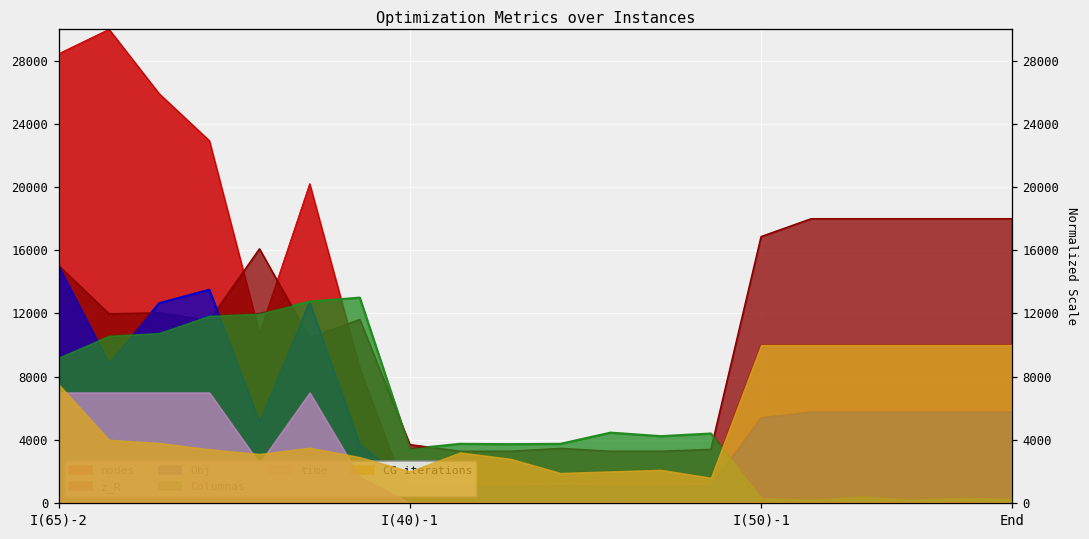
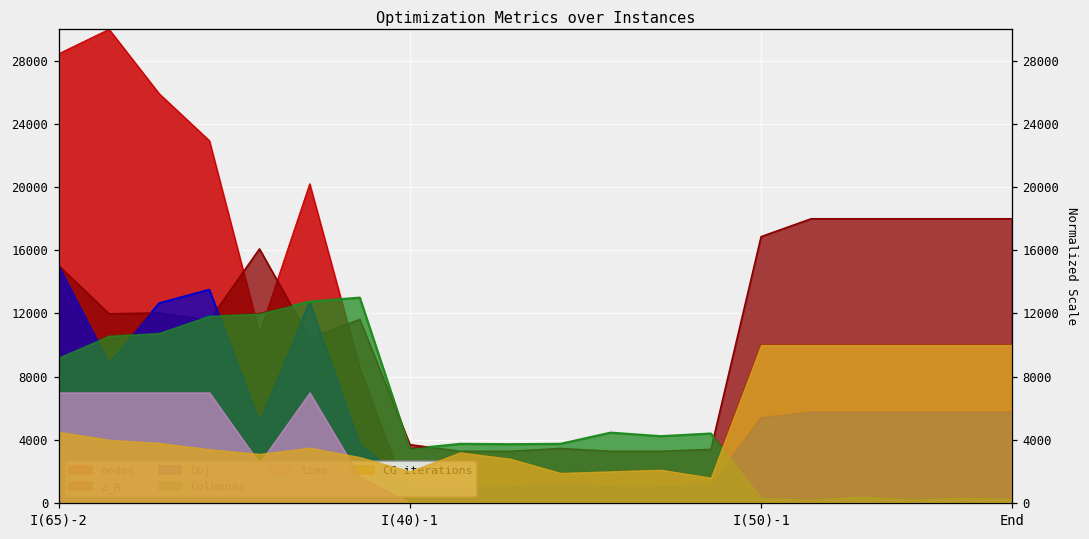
CG iterations, I(65)-2: 7500 -> 4500
